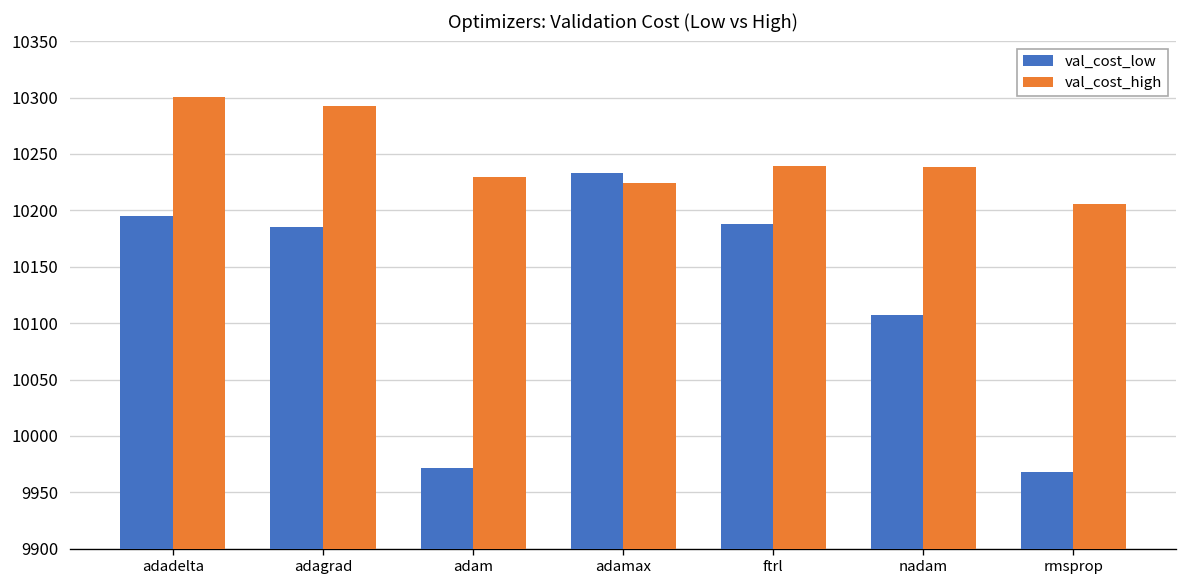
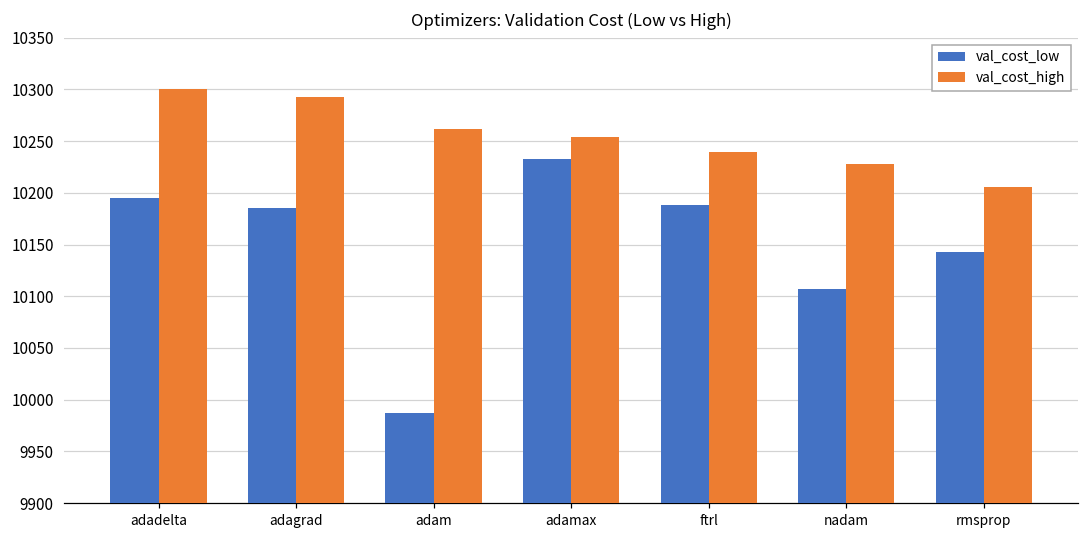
val_cost_low, adam: 9970 -> 9990
val_cost_high, adam: 10230 -> 10260
val_cost_high, adamax: 10220 -> 10250
val_cost_high, nadam: 10240 -> 10230
val_cost_low, rmsprop: 9970 -> 10140
